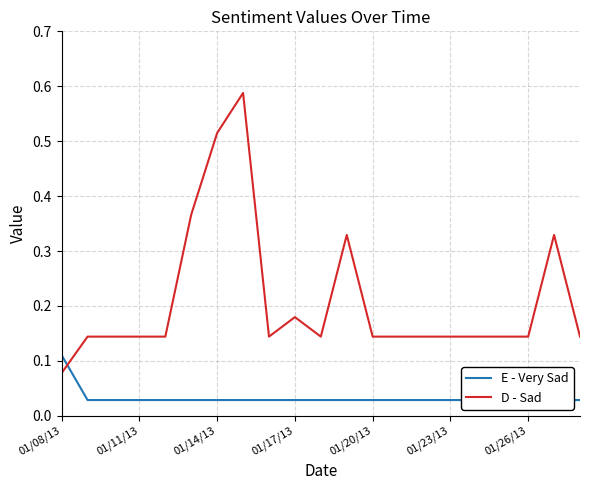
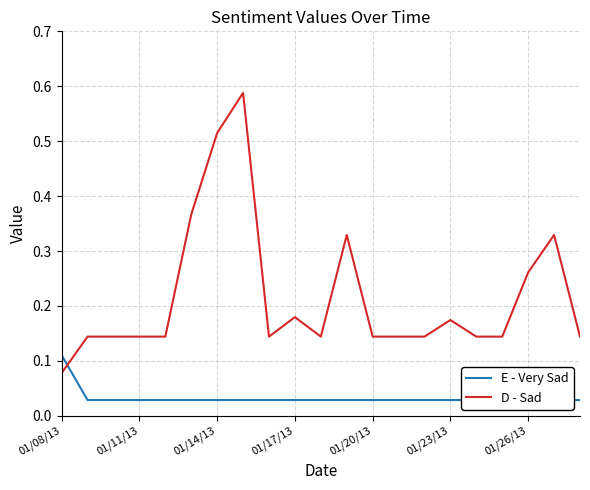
D - Sad, 01/23/13: 0.14 -> 0.17
D - Sad, 01/26/13: 0.14 -> 0.26
